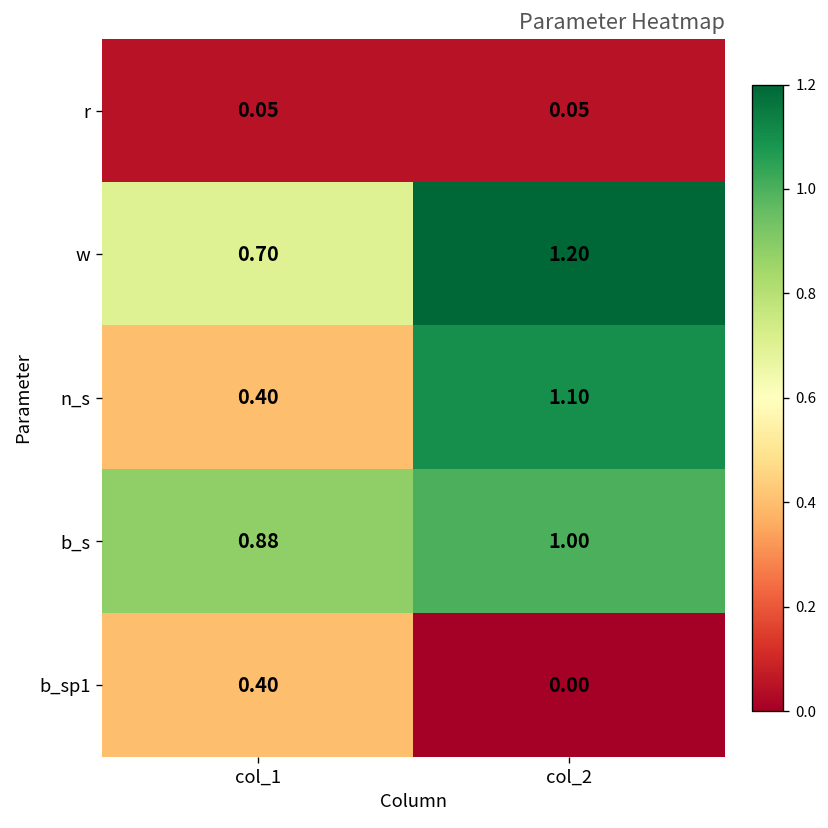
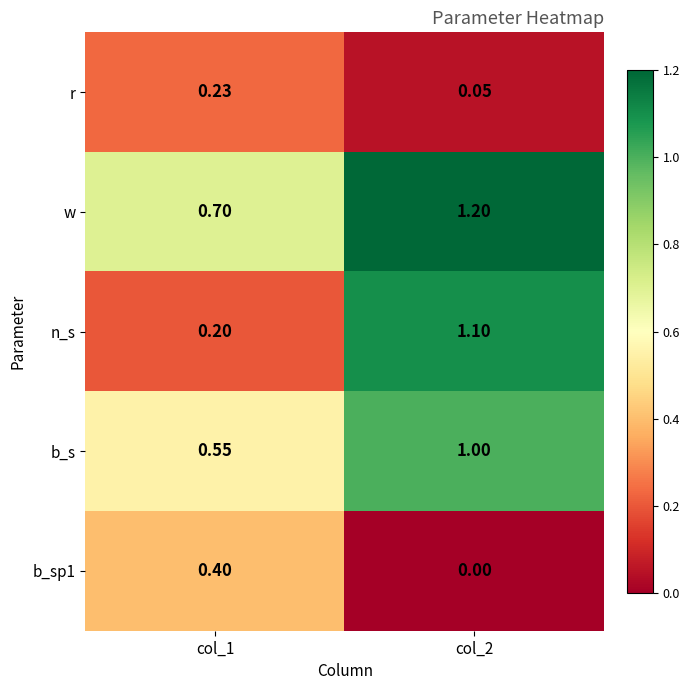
r, col_1: 0.05 -> 0.23
n_s, col_1: 0.40 -> 0.20
b_s, col_1: 0.88 -> 0.55
